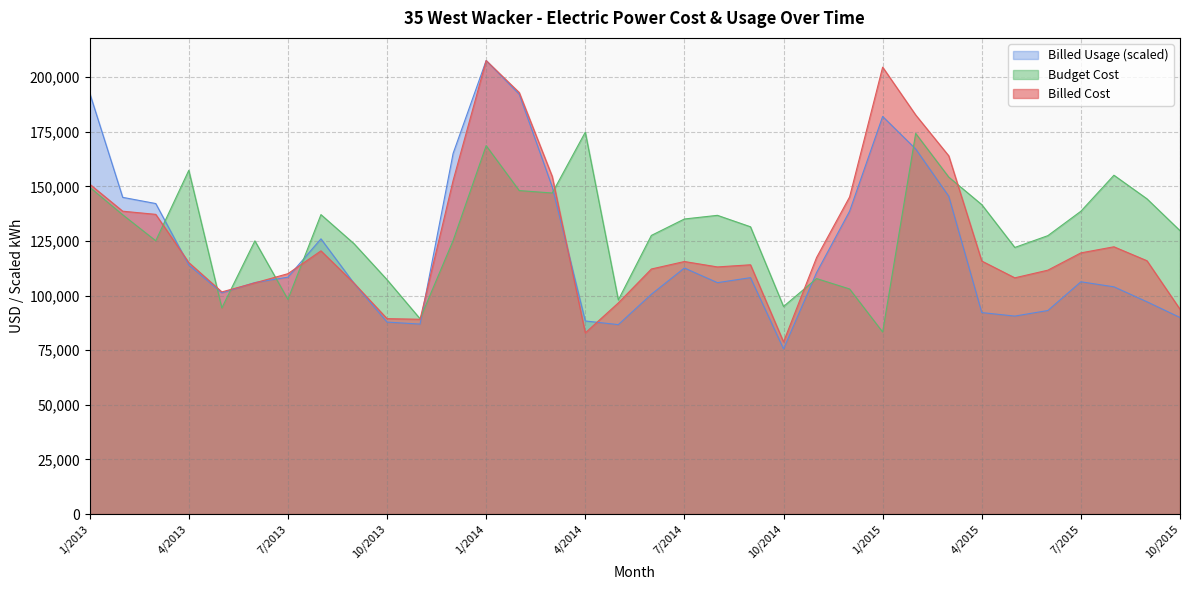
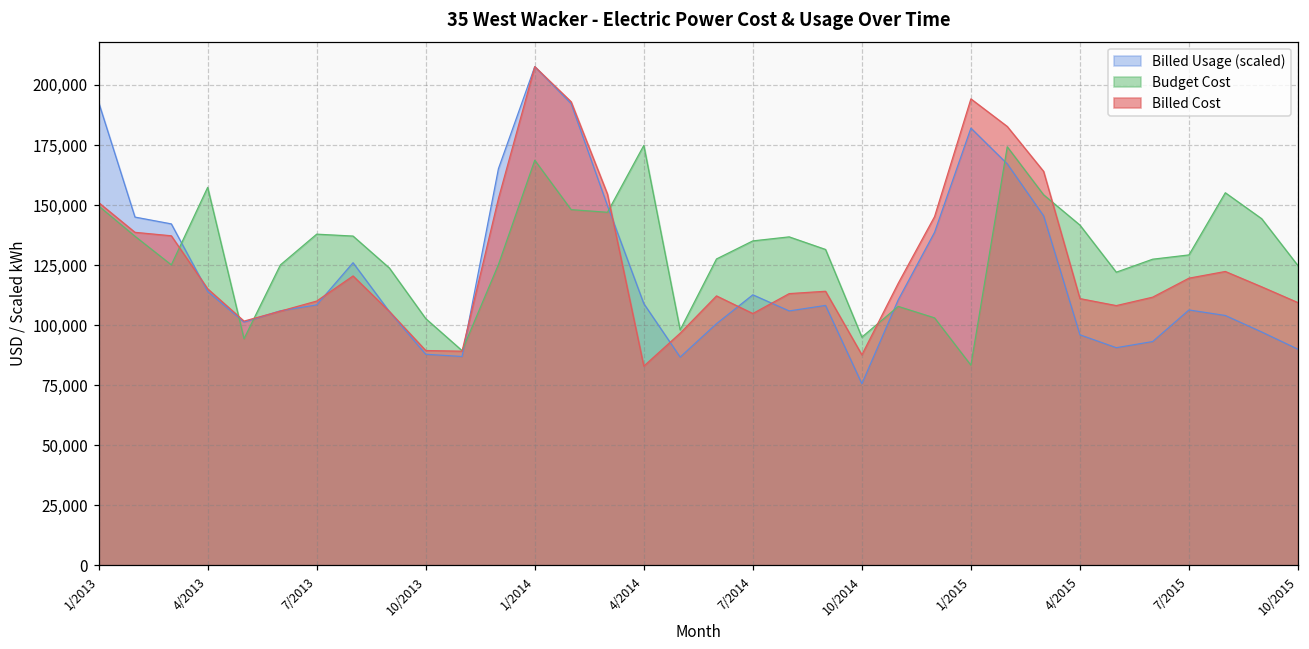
Budget Cost, 7/2013: 98,000 -> 138,000
Budget Cost, 10/2013: 107,000 -> 103,000
Billed Usage (scaled), 4/2014: 88,000 -> 109,000
Billed Cost, 7/2014: 116,000 -> 105,000
Billed Cost, 10/2014: 79,000 -> 88,000
Billed Cost, 1/2015: 205,000 -> 194,000
Billed Usage (scaled), 4/2015: 92,000 -> 96,000
Billed Cost, 4/2015: 116,000 -> 111,000
Budget Cost, 7/2015: 139,000 -> 129,000
Budget Cost, 10/2015: 130,000 -> 125,000
Billed Cost, 10/2015: 94,000 -> 109,000
